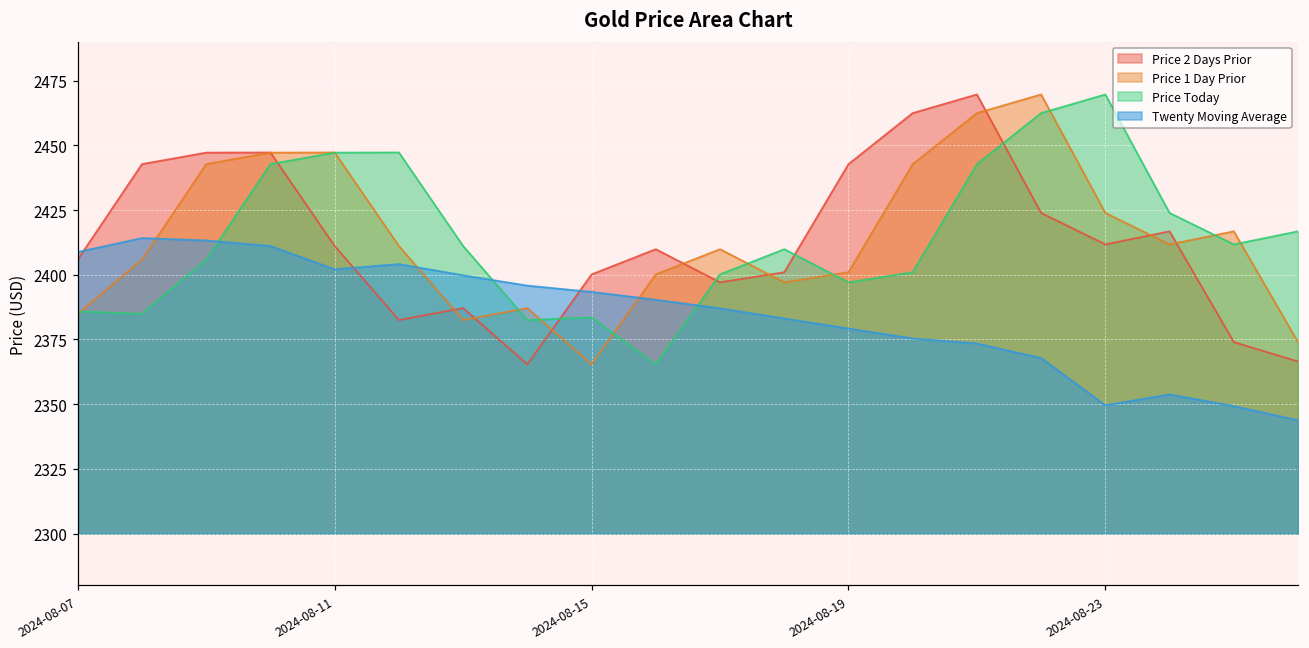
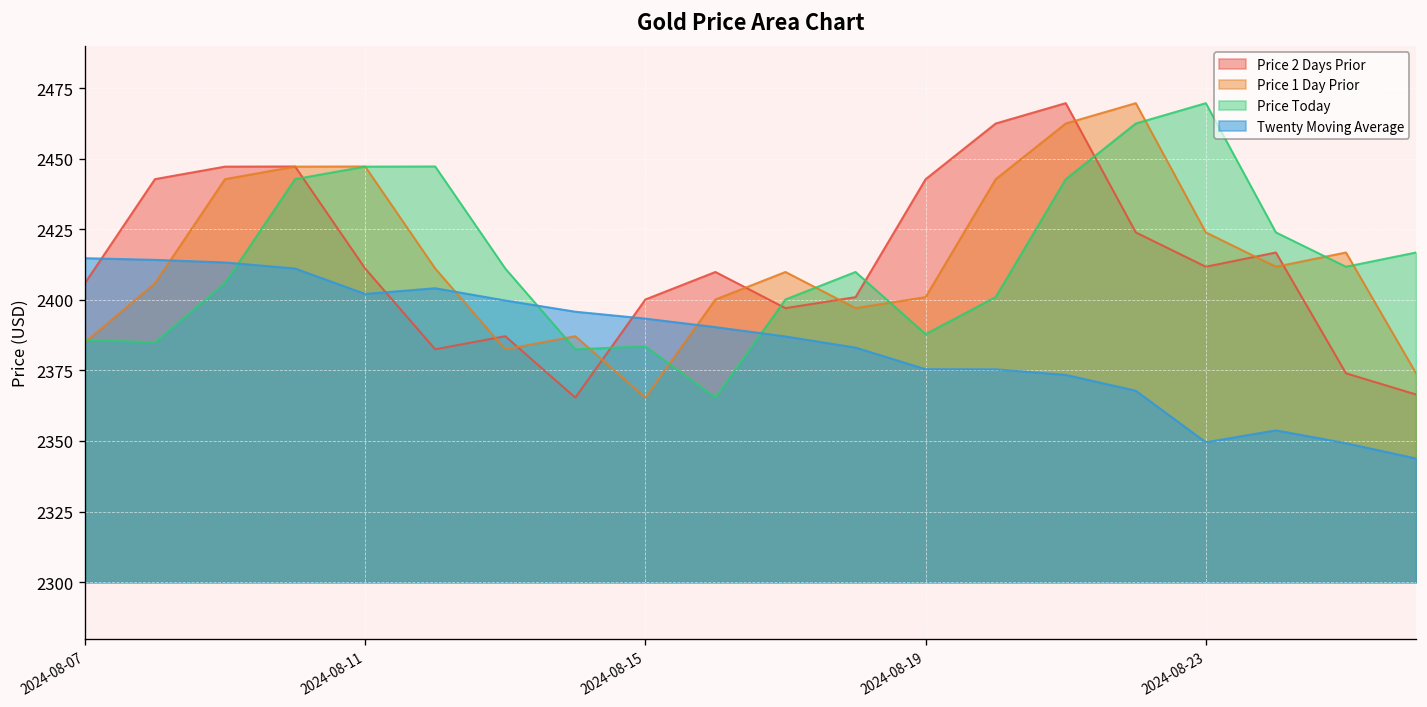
Twenty Moving Average, 2024-08-07: 2409 -> 2415
Price Today, 2024-08-19: 2397 -> 2388
Twenty Moving Average, 2024-08-19: 2379 -> 2375
